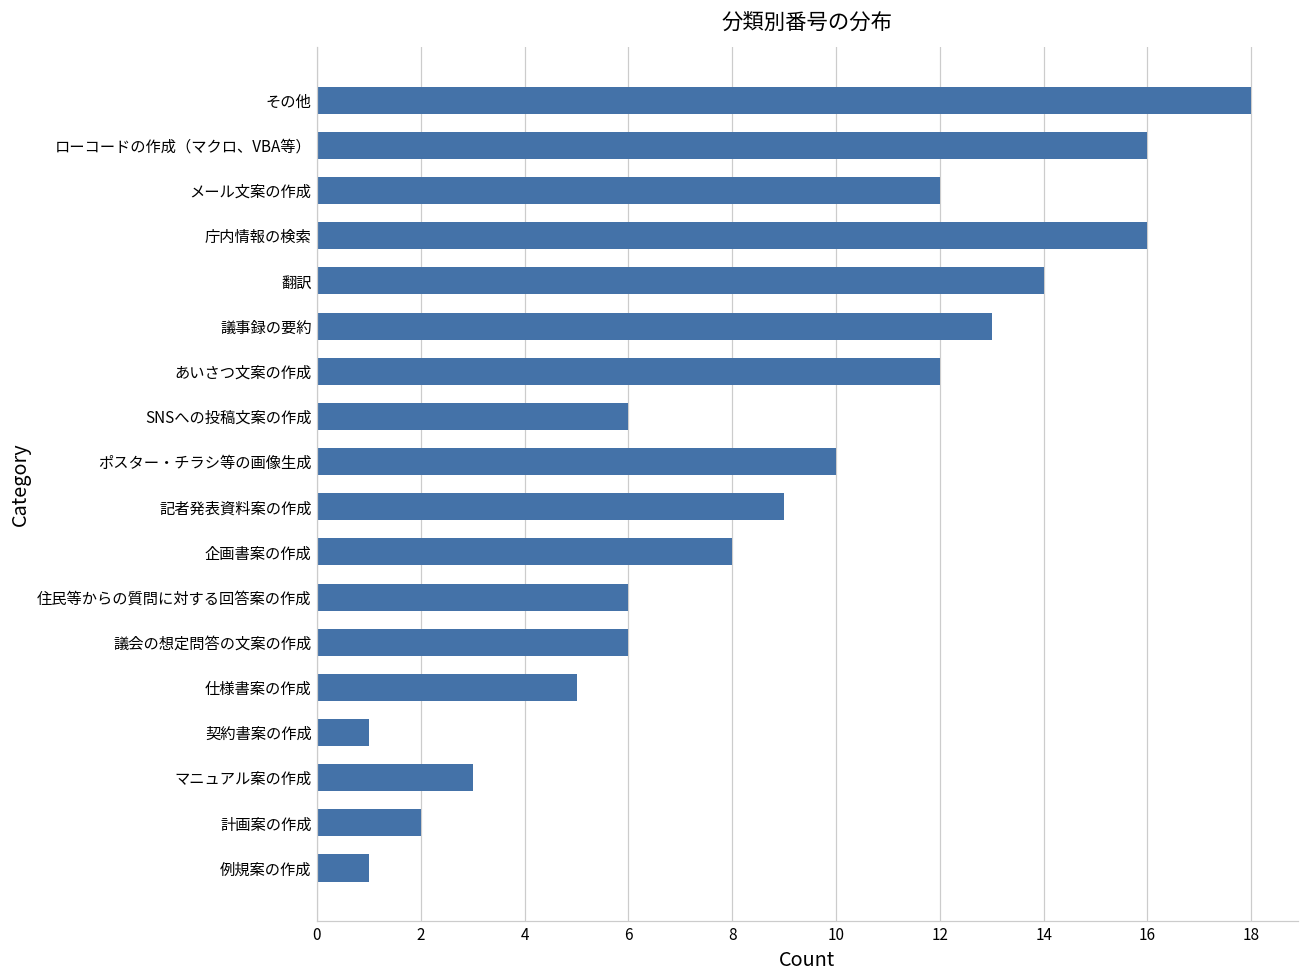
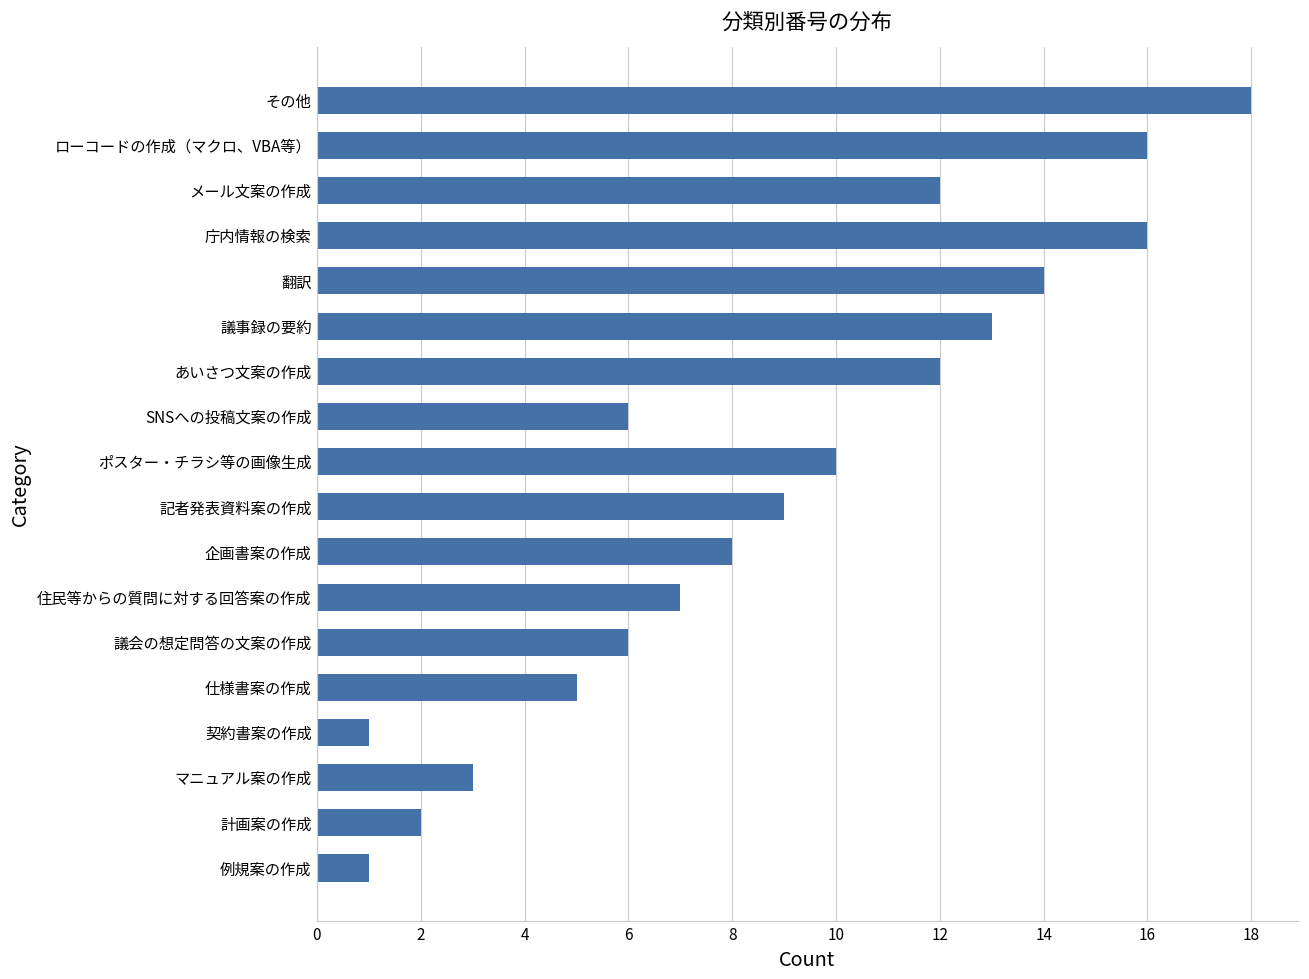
住民等からの質問に対する回答案の作成: 6 -> 7
